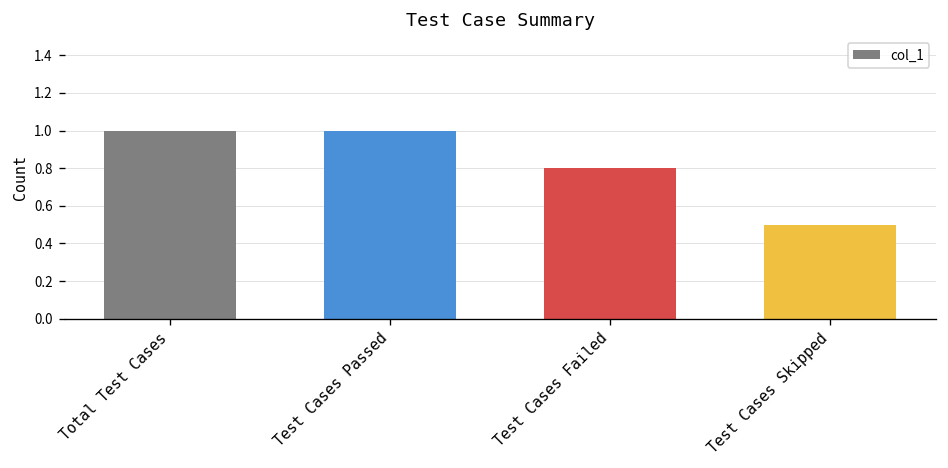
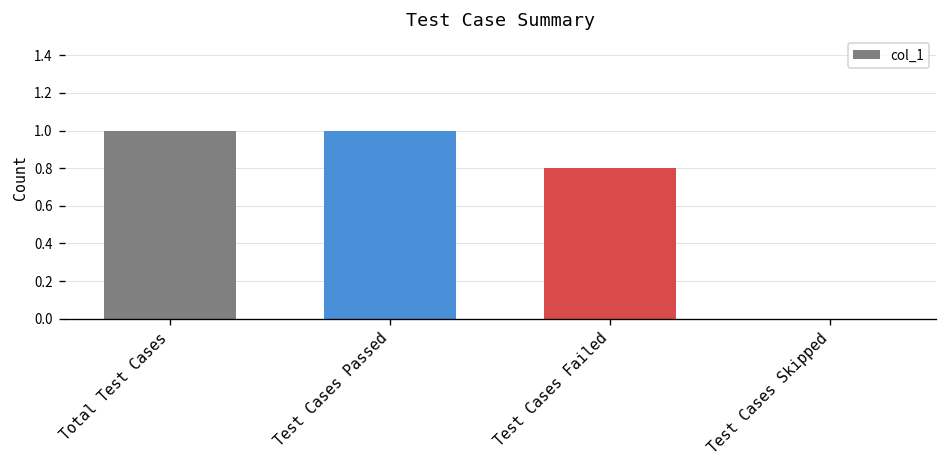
Test Cases Skipped: 0.5 -> 0.0
